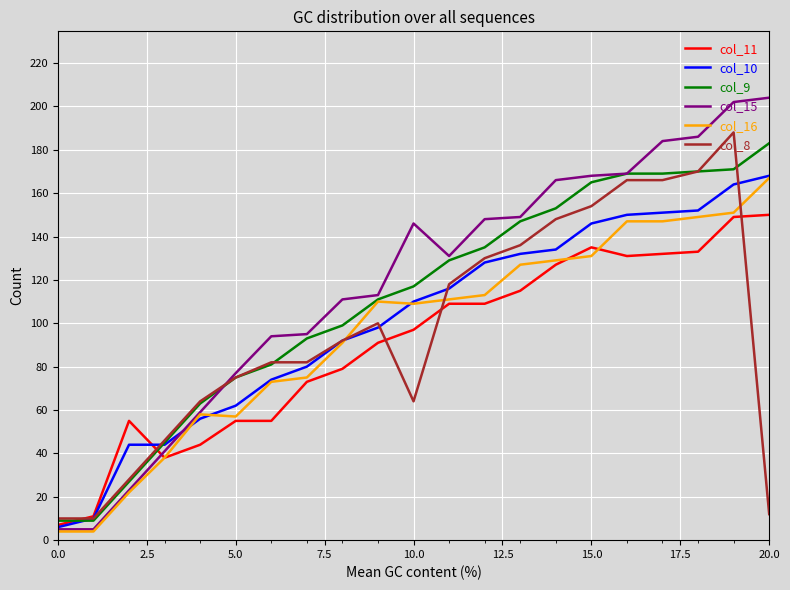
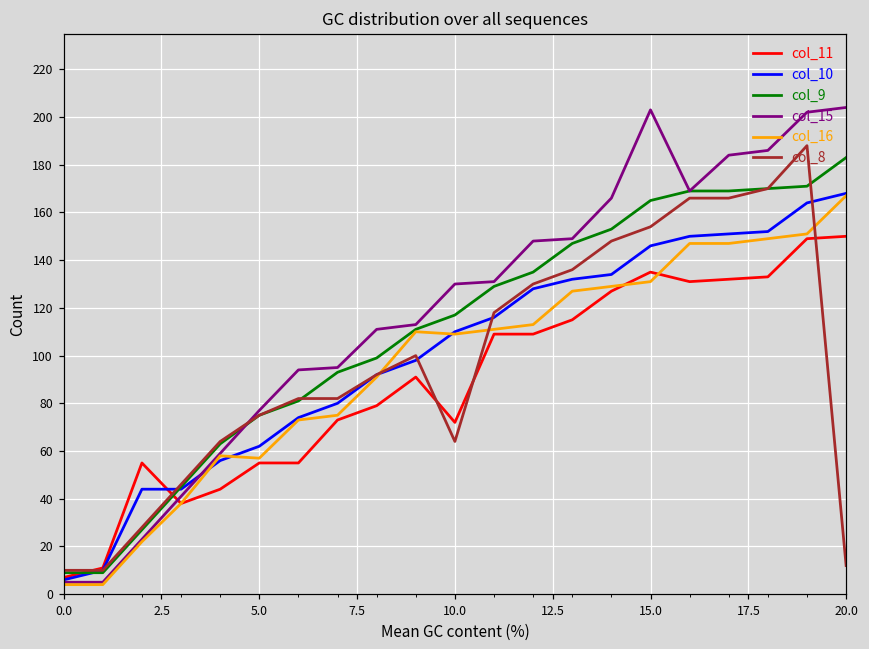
col_11, 10.0: 97 -> 72
col_15, 10.0: 146 -> 130
col_15, 15.0: 168 -> 203
